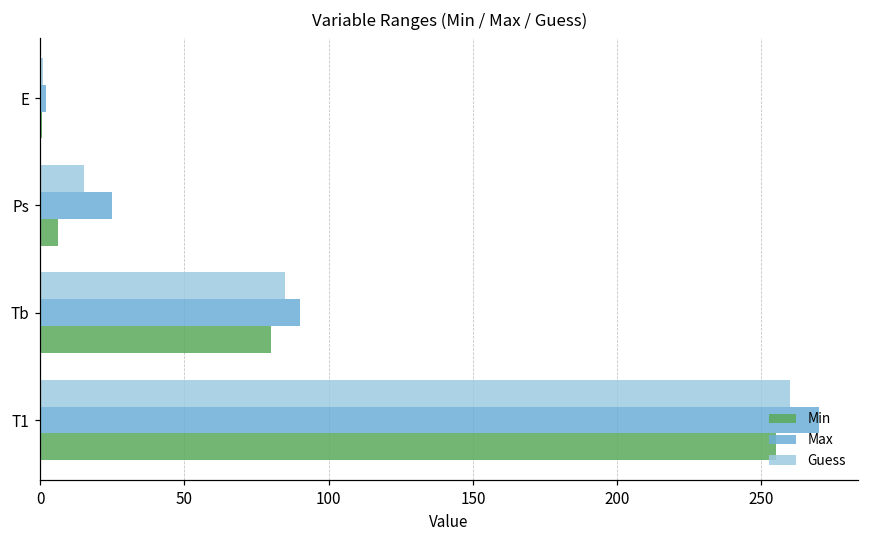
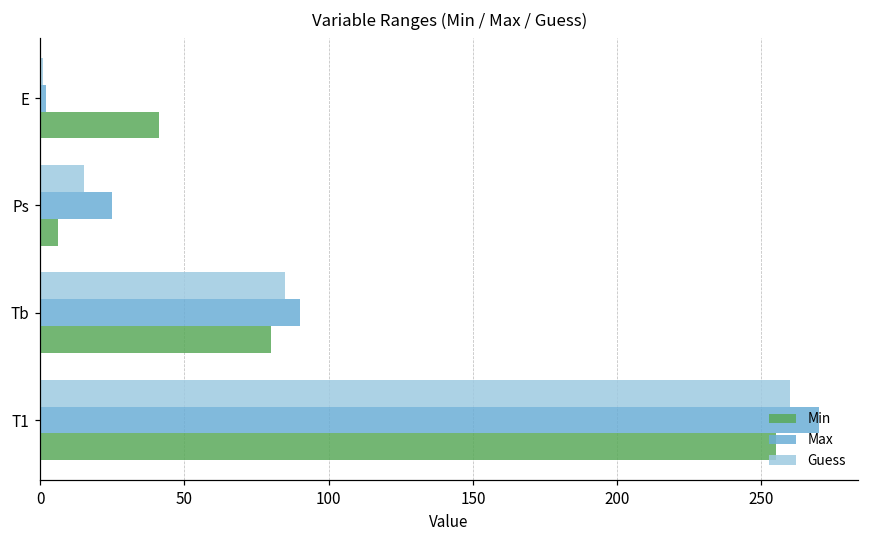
Min, E: 1 -> 41
